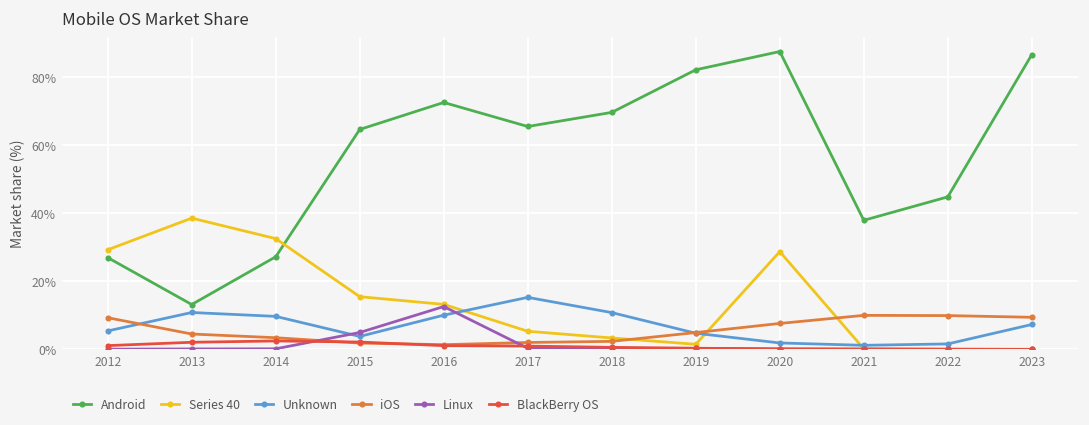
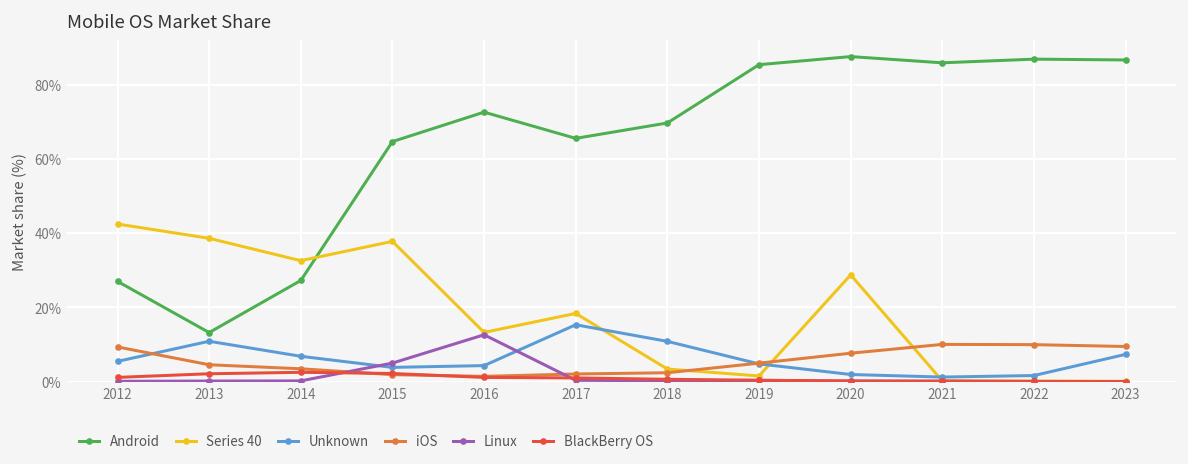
Series 40, 2012: 29% -> 42%
Unknown, 2014: 10% -> 7%
Series 40, 2015: 16% -> 38%
Unknown, 2016: 10% -> 4%
Series 40, 2017: 5% -> 18%
Android, 2019: 82% -> 85%
Android, 2021: 38% -> 86%
Android, 2022: 45% -> 87%
